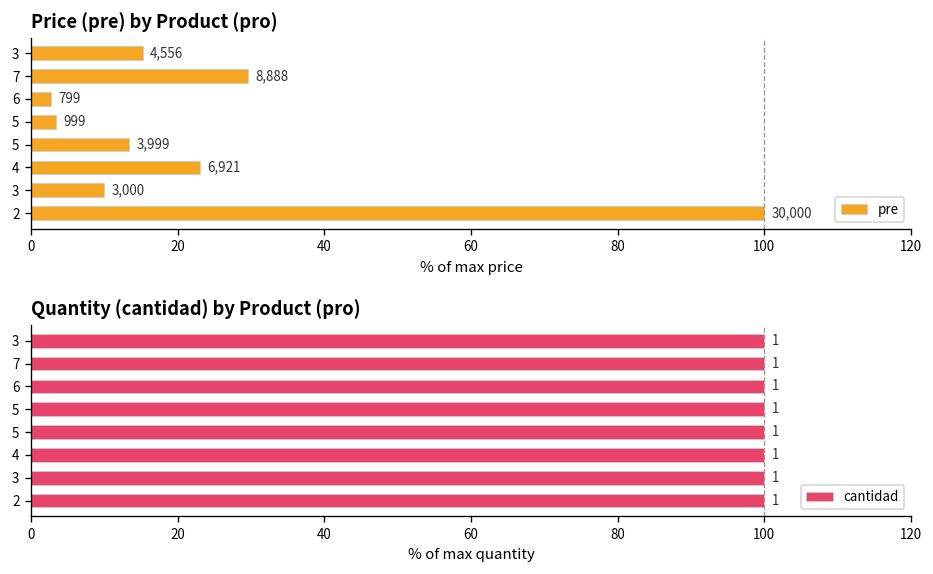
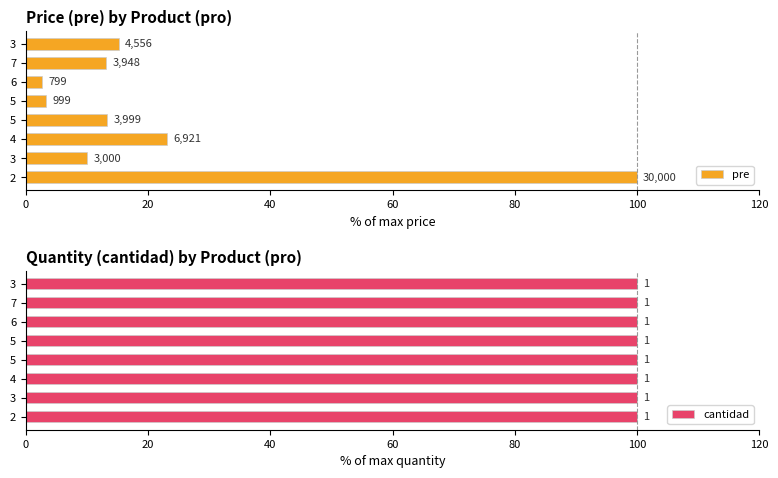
Price (pre) by Product (pro), 7: 8,888 -> 3,948
